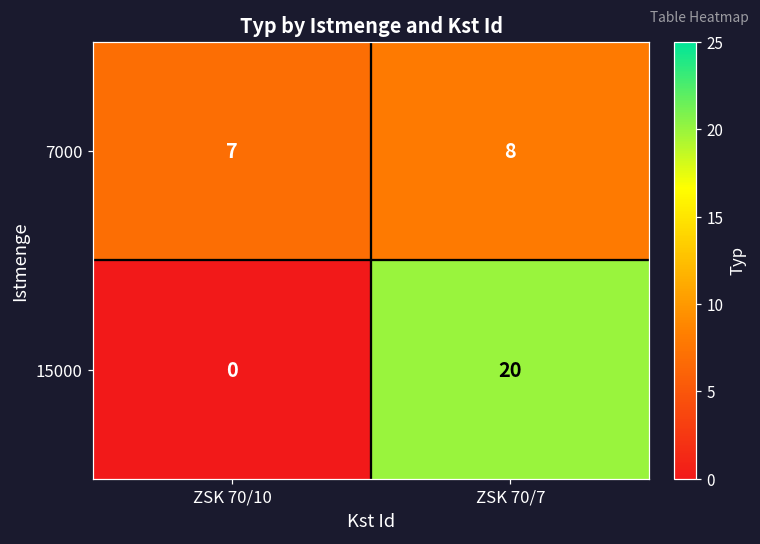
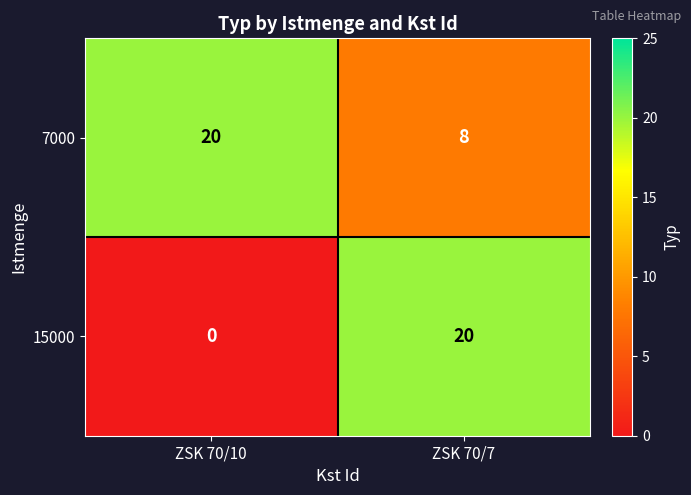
7000, ZSK 70/10: 7 -> 20
